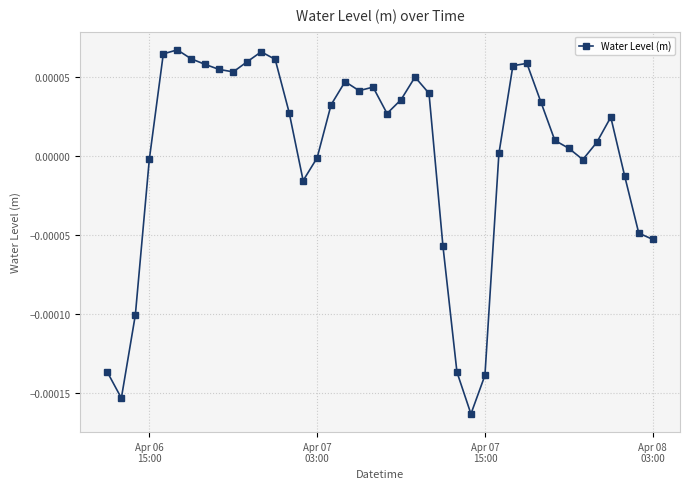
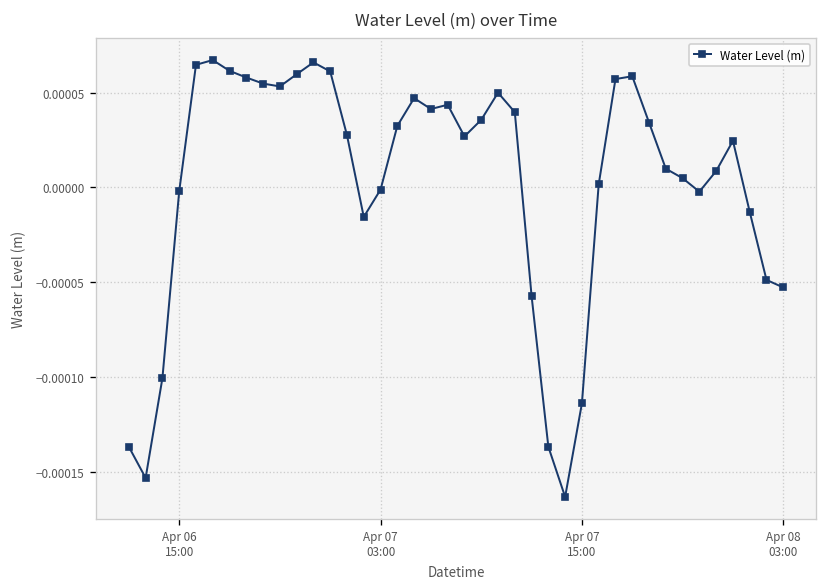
Apr 07 15:00: -0.000139 -> -0.000114
